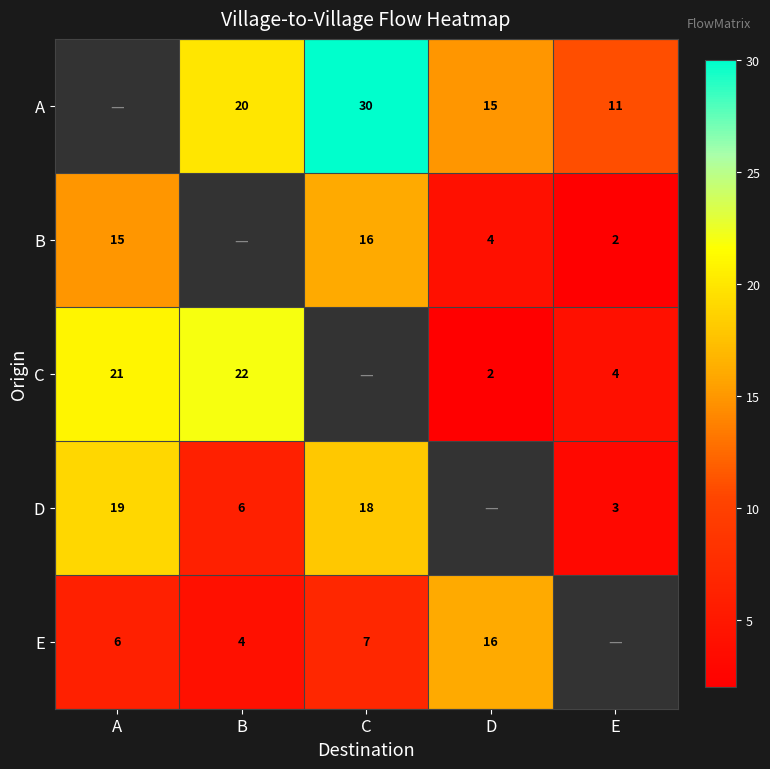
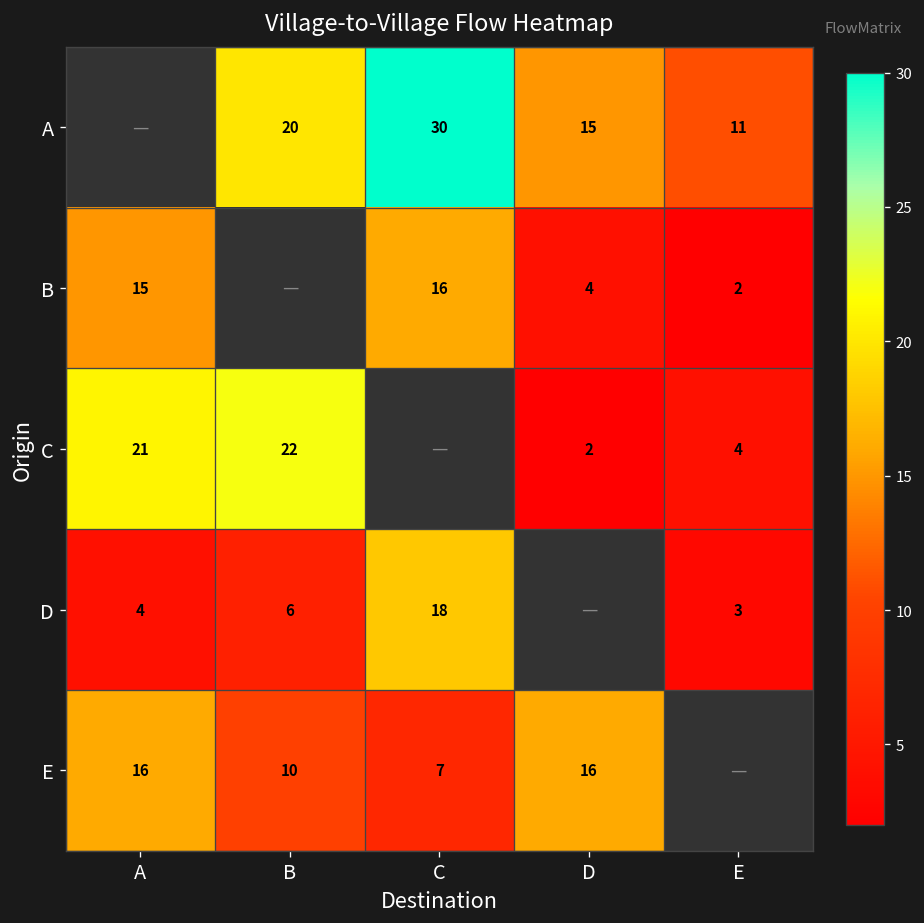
D, A: 19 -> 4
E, A: 6 -> 16
E, B: 4 -> 10
